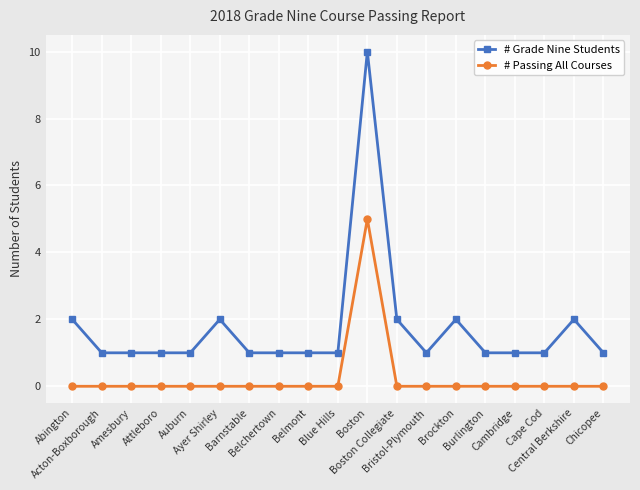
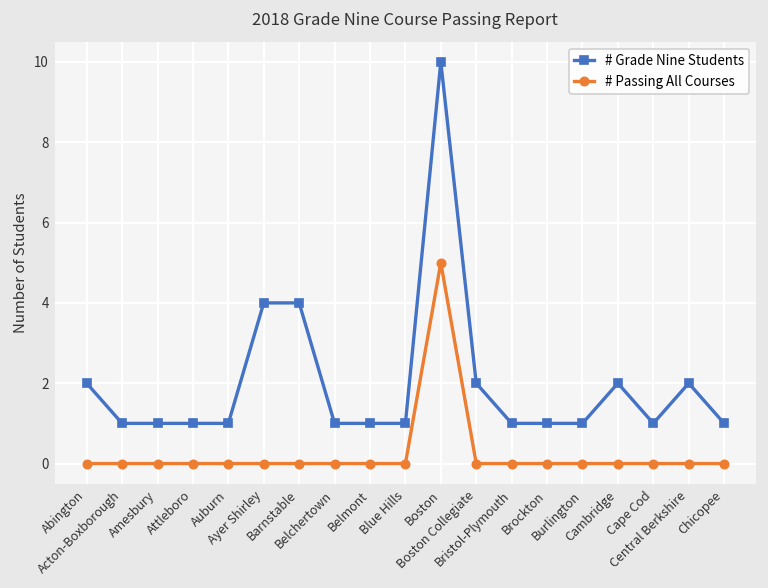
# Grade Nine Students, Ayer Shirley: 2 -> 4
# Grade Nine Students, Barnstable: 1 -> 4
# Grade Nine Students, Brockton: 2 -> 1
# Grade Nine Students, Cambridge: 1 -> 2
